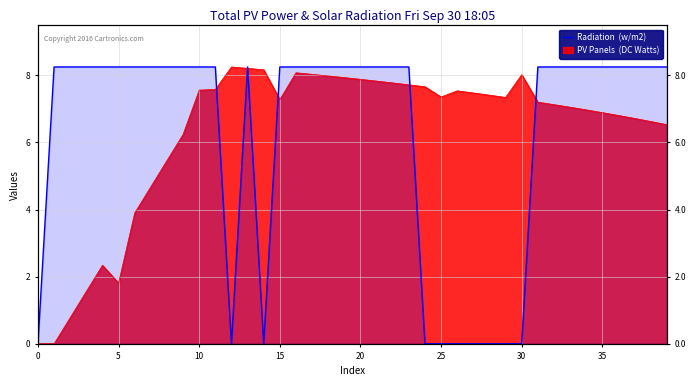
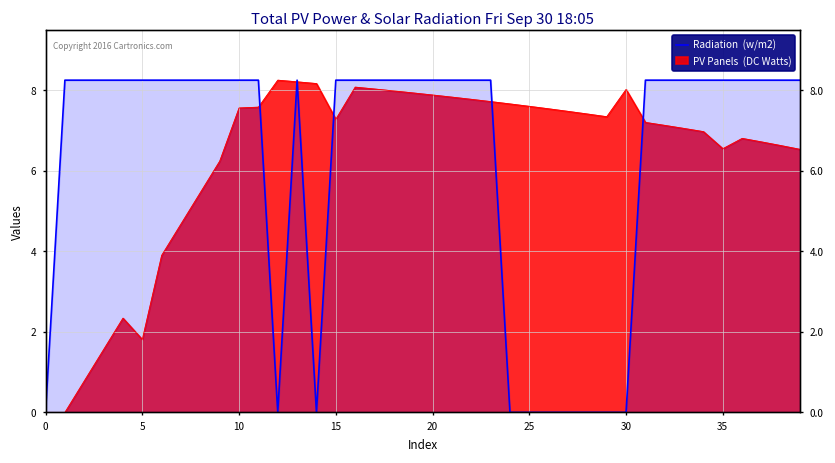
PV Panels (DC Watts), 25: 7.4 -> 7.6
PV Panels (DC Watts), 35: 6.9 -> 6.5
